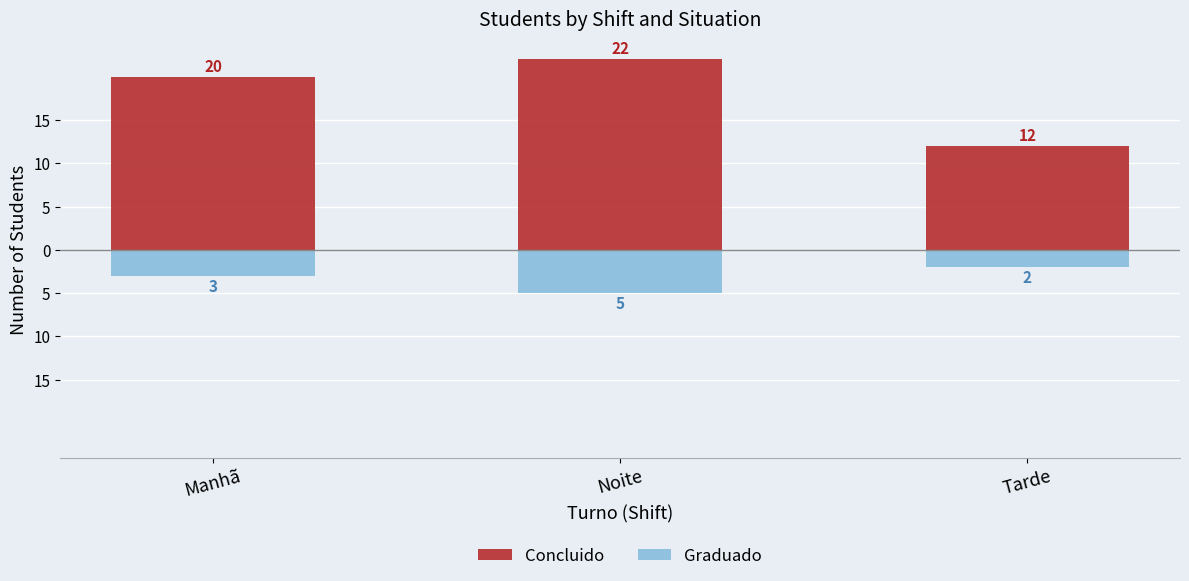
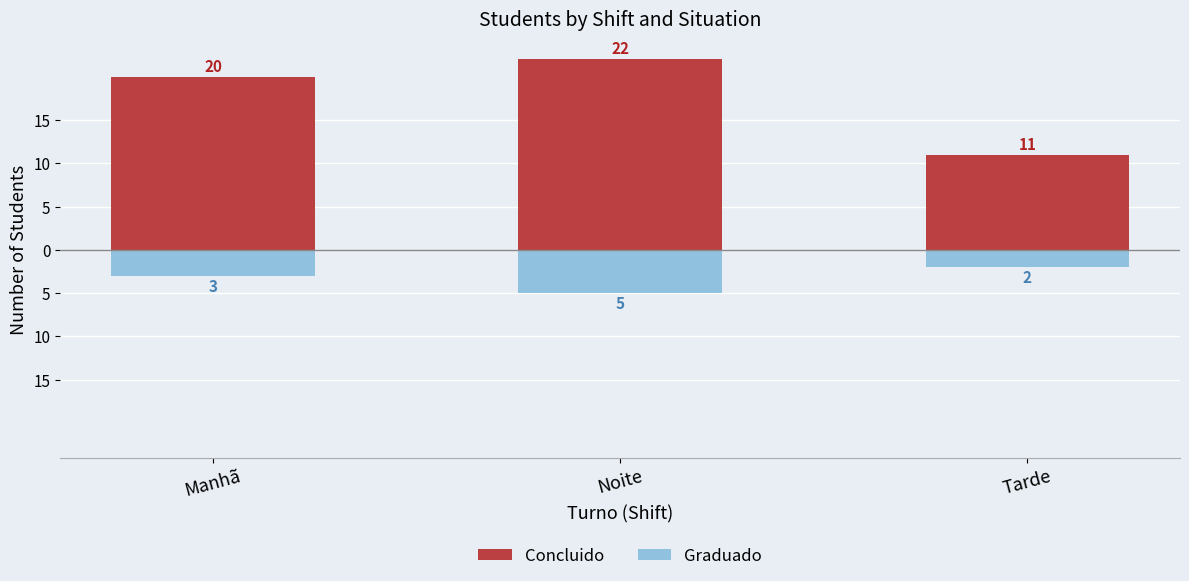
Concluido, Tarde: 12 -> 11
